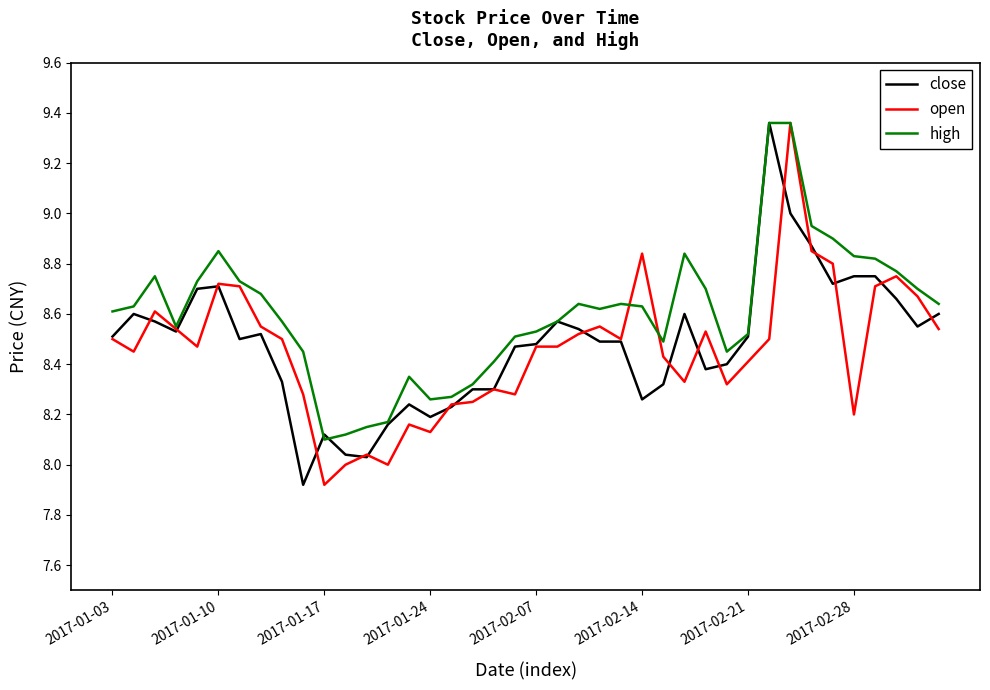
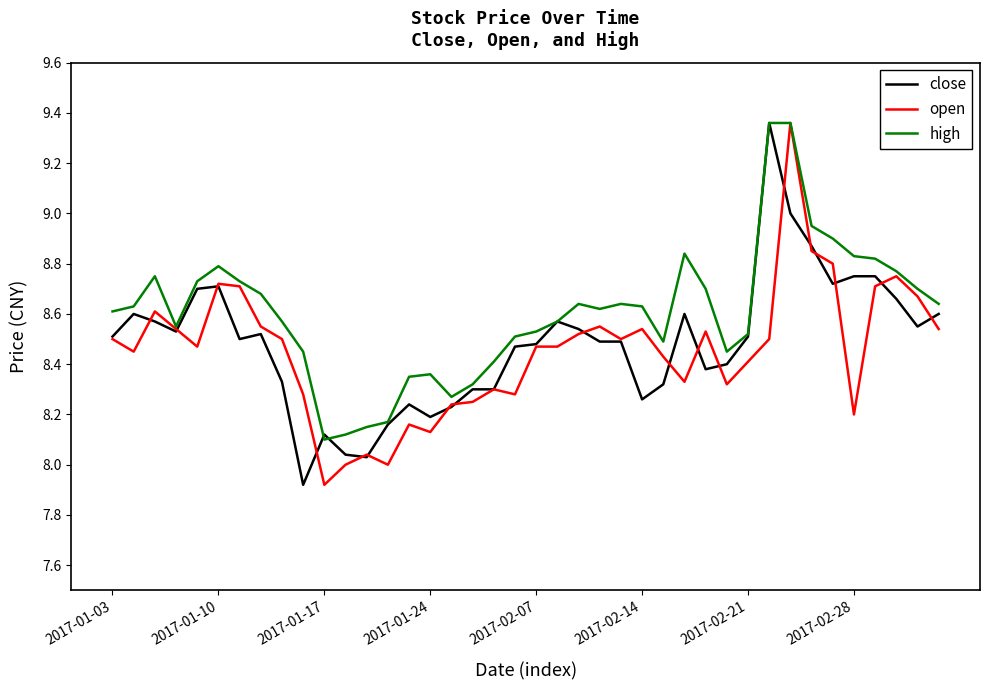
high, 2017-01-10: 8.85 -> 8.79
high, 2017-01-24: 8.26 -> 8.36
open, 2017-02-14: 8.84 -> 8.54
